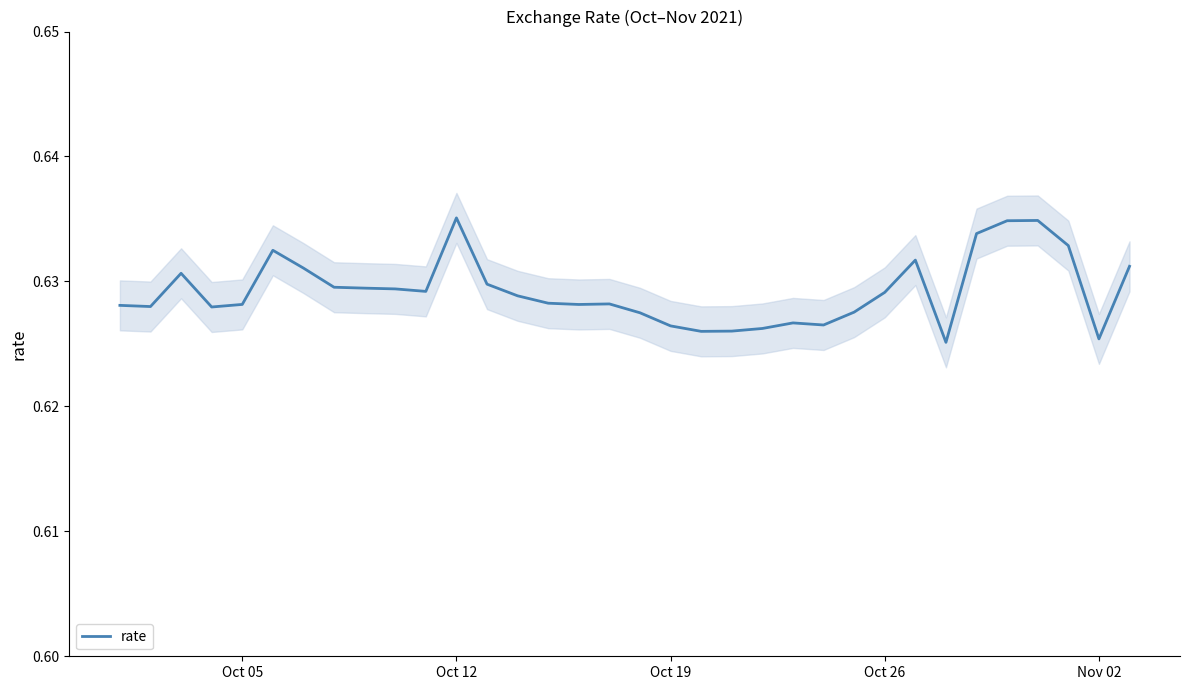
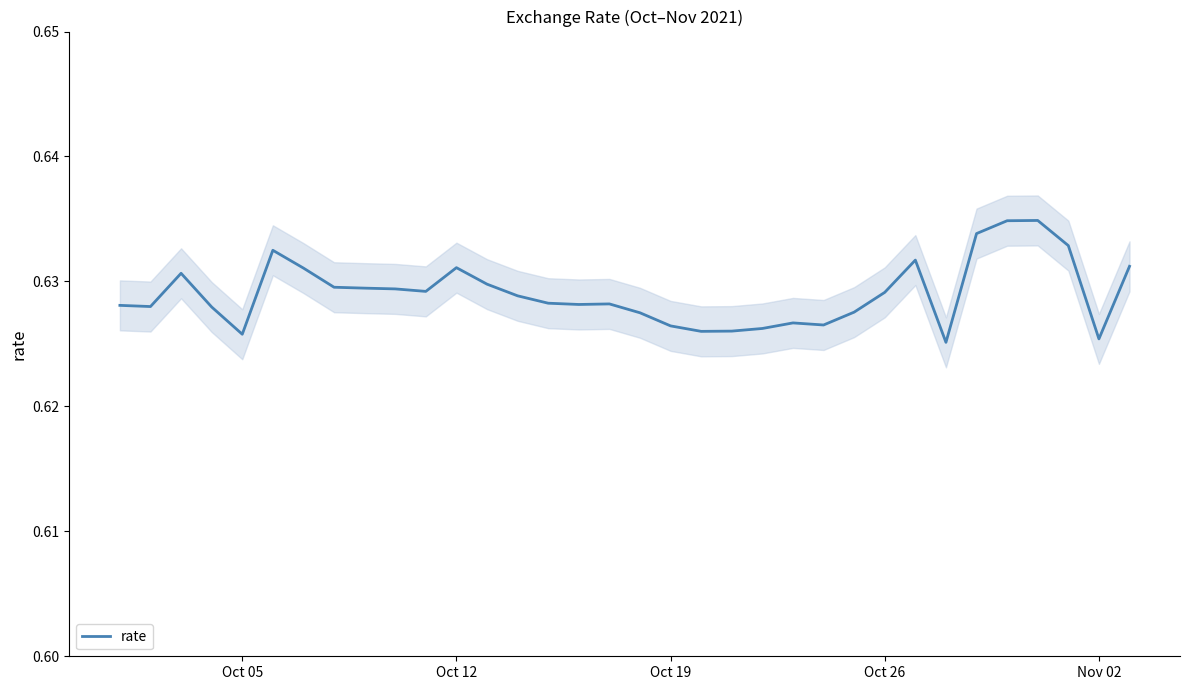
rate, Oct 05: 0.6282 -> 0.6258
rate, Oct 12: 0.6351 -> 0.6311
